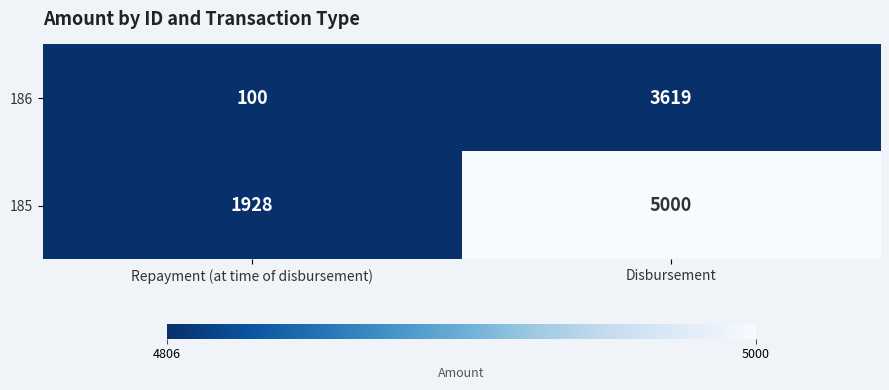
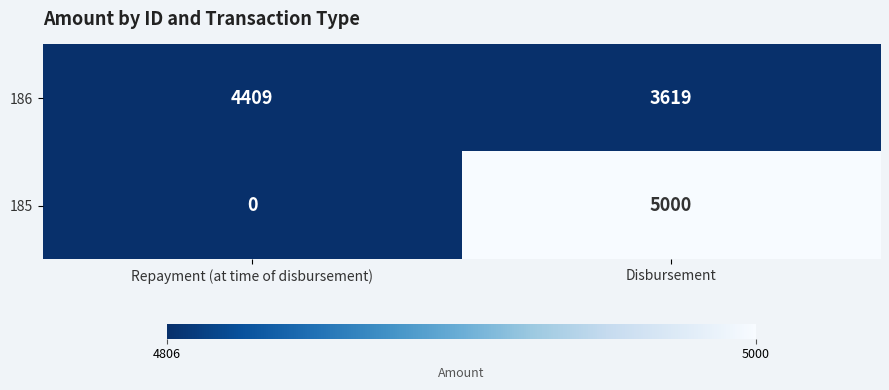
186, Repayment (at time of disbursement): 100 -> 4409
185, Repayment (at time of disbursement): 1928 -> 0
